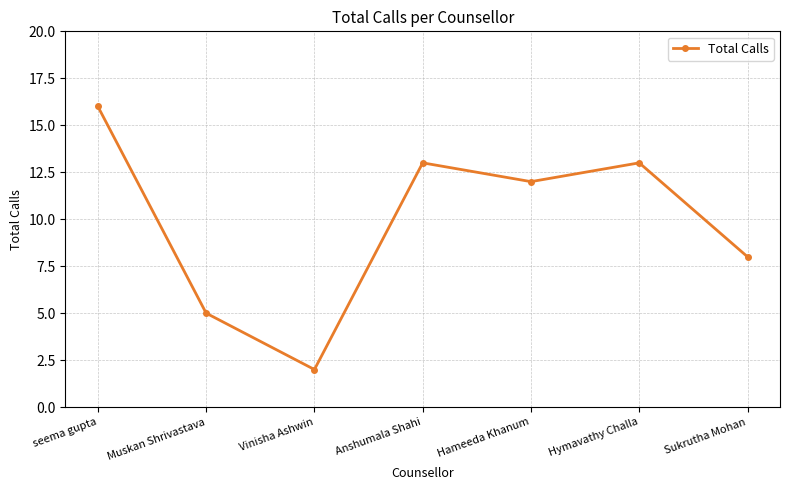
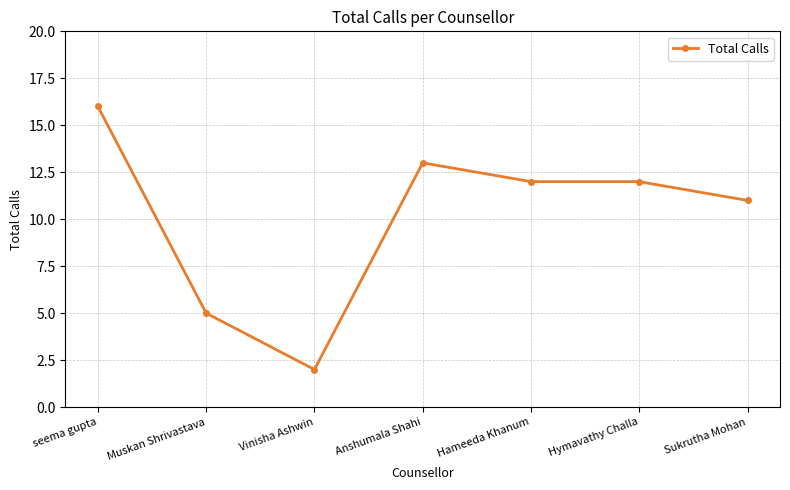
Hymavathy Challa: 13 -> 12
Sukrutha Mohan: 8 -> 11
